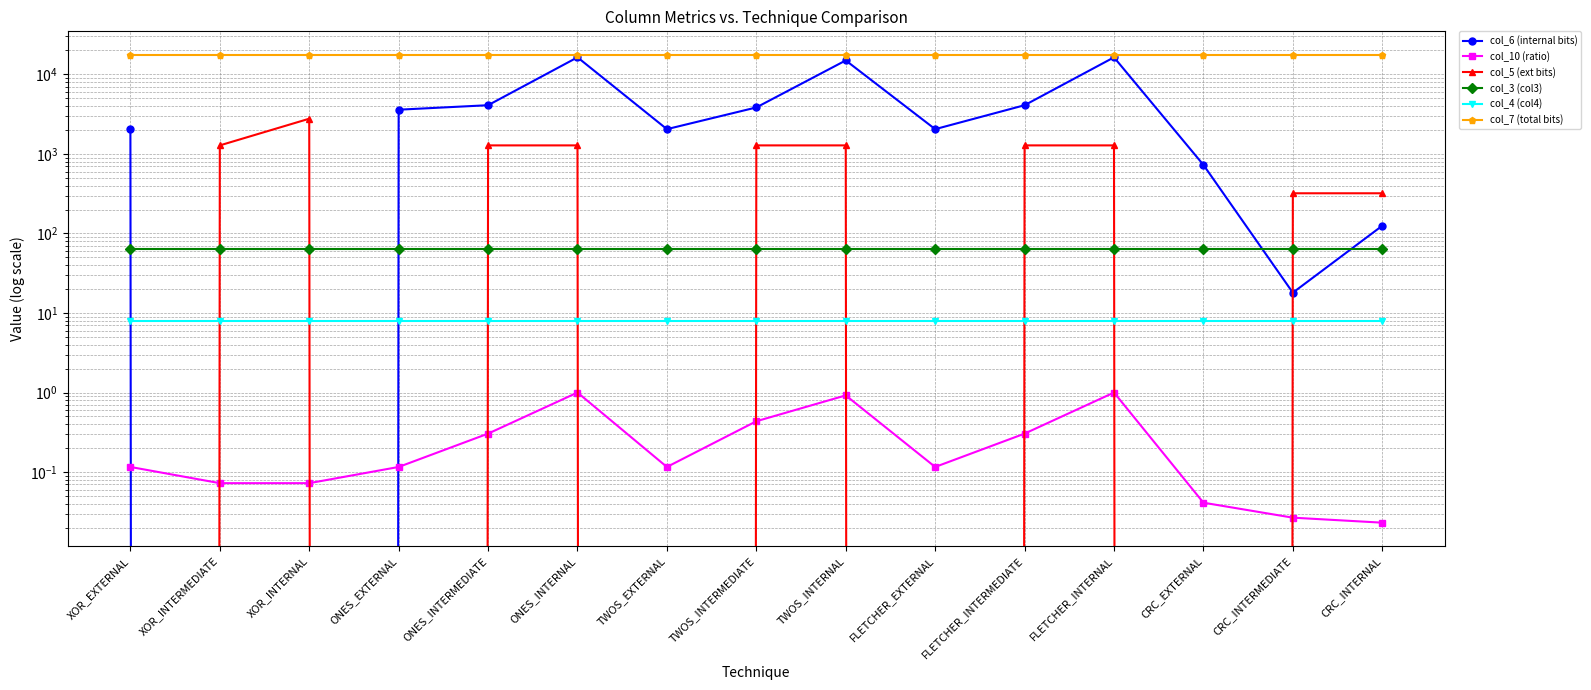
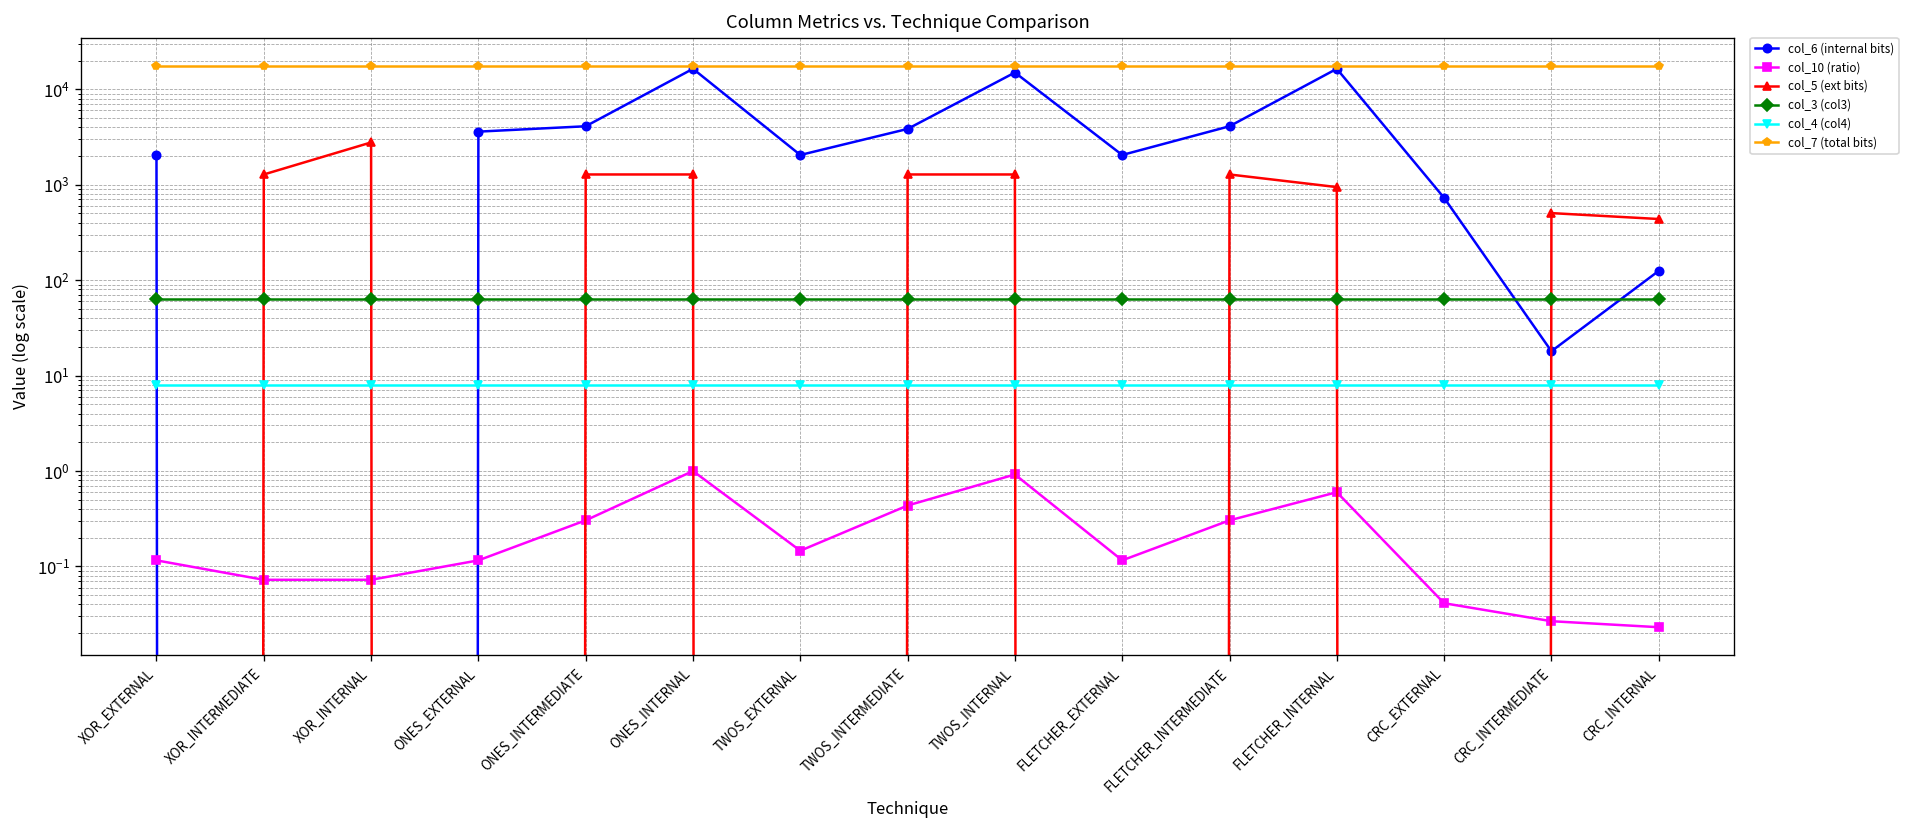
col_10 (ratio), TWOS_EXTERNAL: 0.12 -> 0.15
col_10 (ratio), FLETCHER_INTERNAL: 1.0 -> 0.6
col_5 (ext bits), FLETCHER_INTERNAL: 1300 -> 900
col_5 (ext bits), CRC_INTERMEDIATE: 320 -> 500
col_5 (ext bits), CRC_INTERNAL: 320 -> 400
